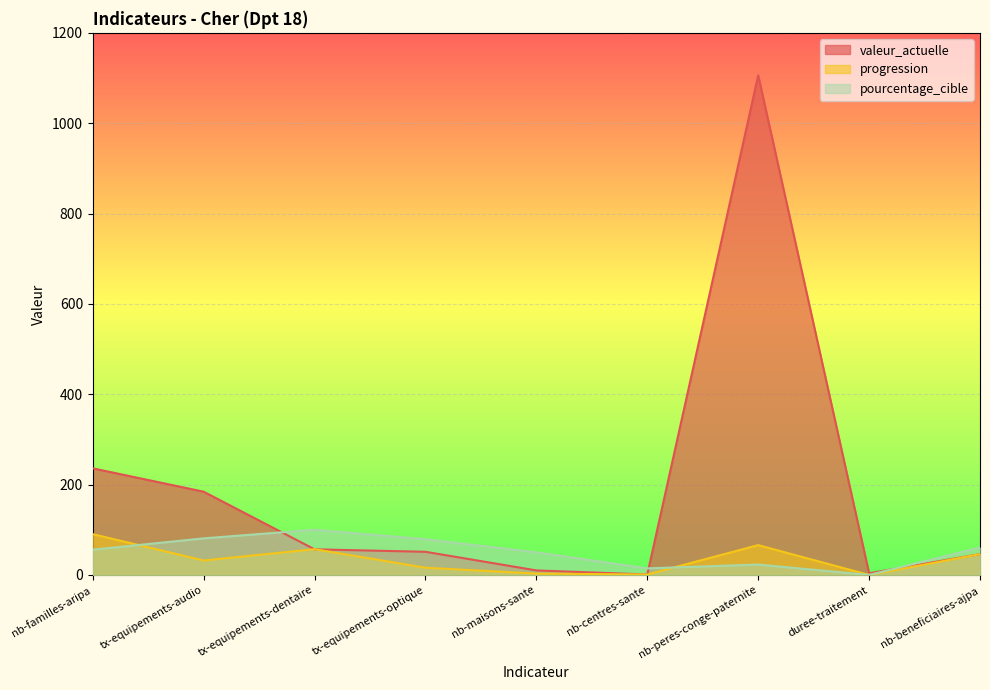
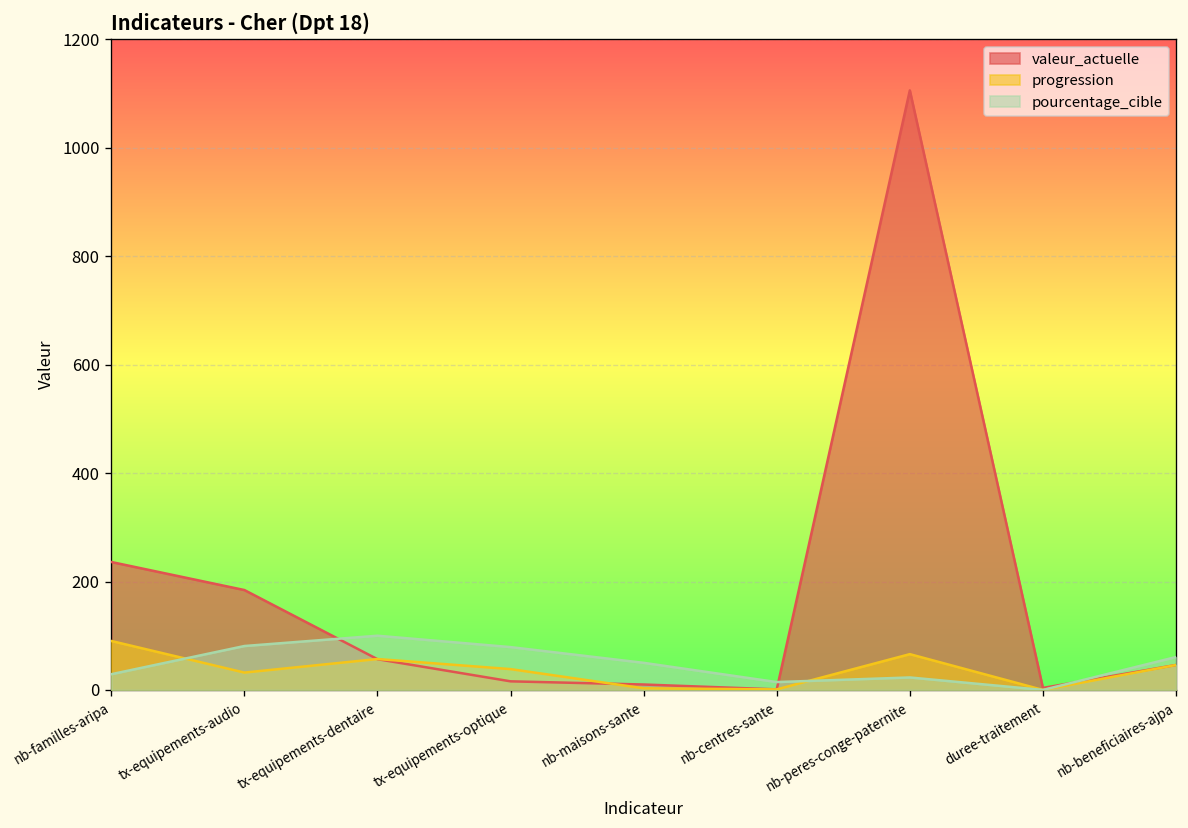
pourcentage_cible, nb-familles-aripa: 60 -> 30
valeur_actuelle, tx-equipements-optique: 50 -> 20
progression, tx-equipements-optique: 20 -> 40
